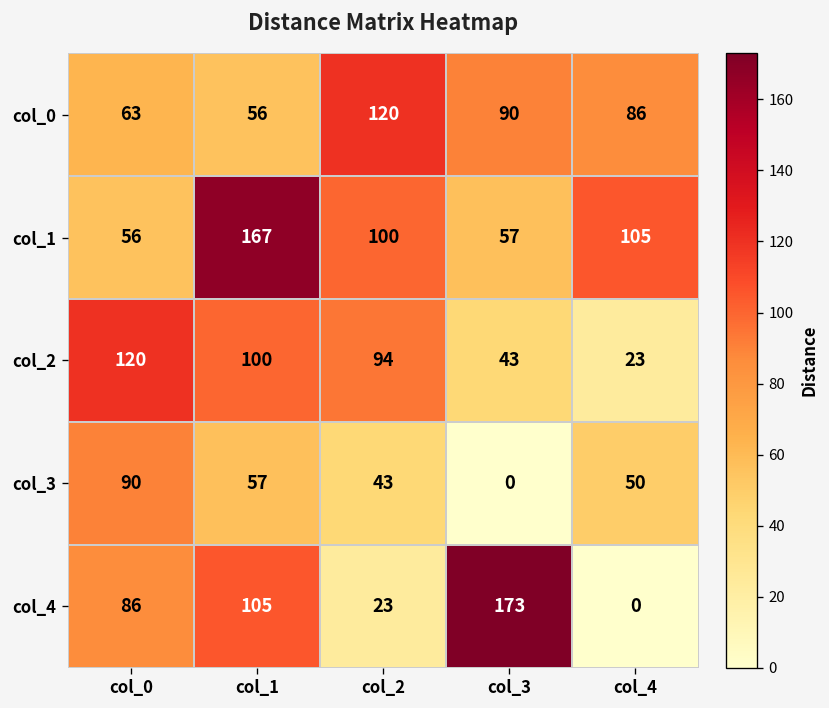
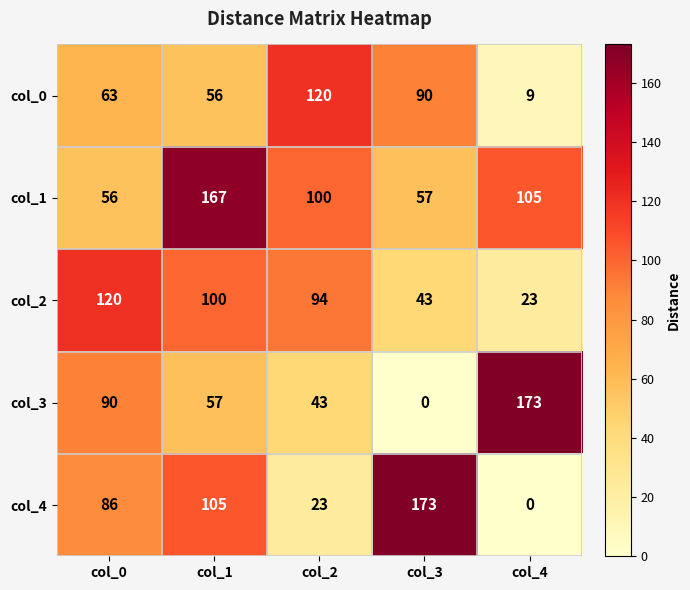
col_0, col_4: 86 -> 9
col_3, col_4: 50 -> 173
